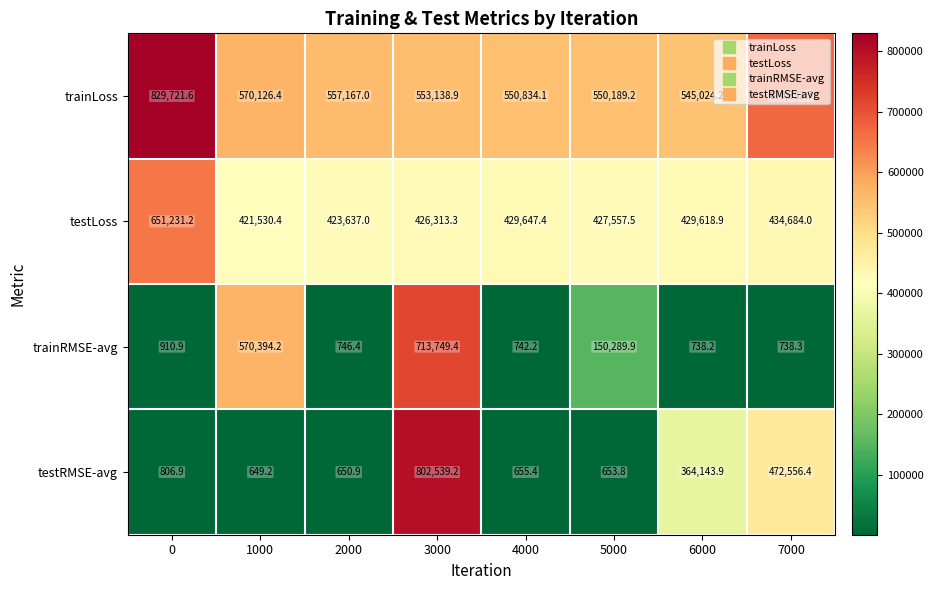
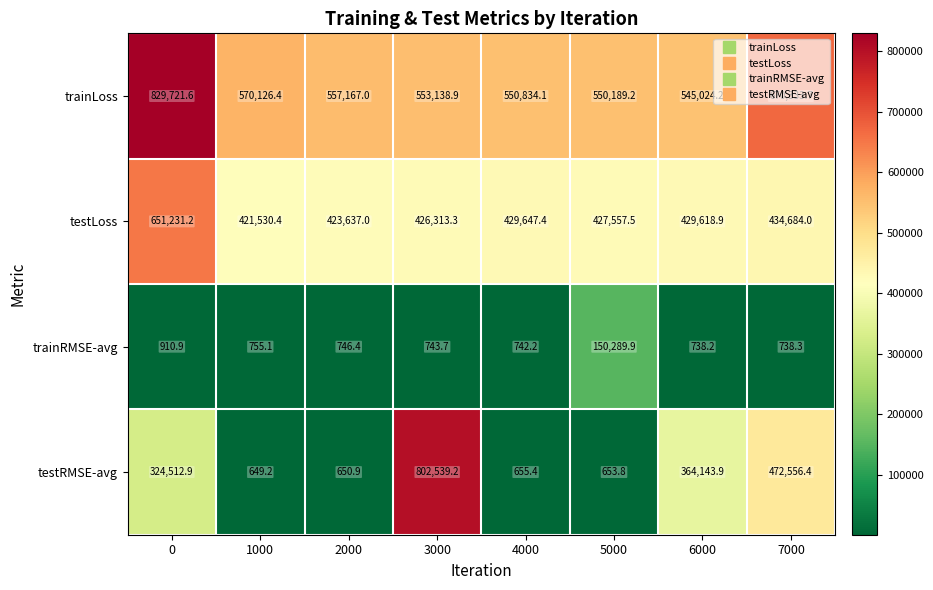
trainRMSE-avg, 1000: 570,394.2 -> 755.1
trainRMSE-avg, 3000: 713,749.4 -> 743.7
testRMSE-avg, 0: 806.9 -> 324,512.9
